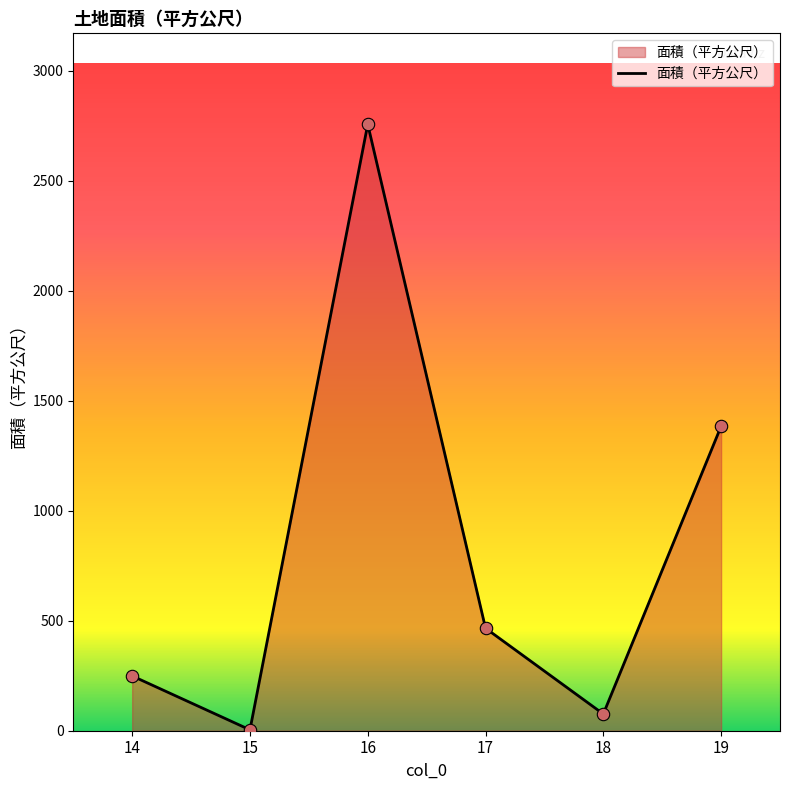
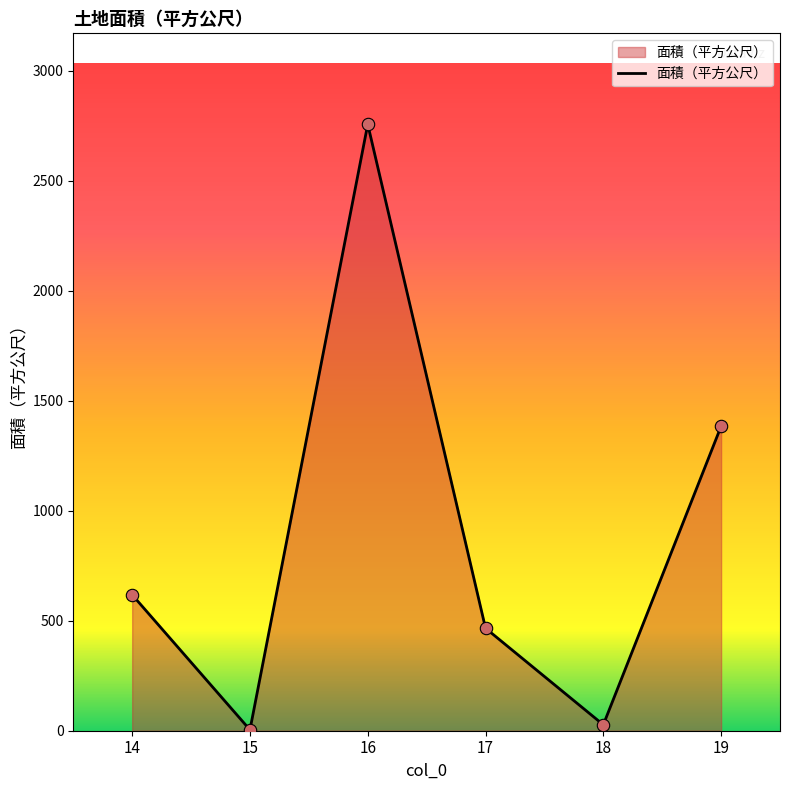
14: 250 -> 620
18: 80 -> 30
